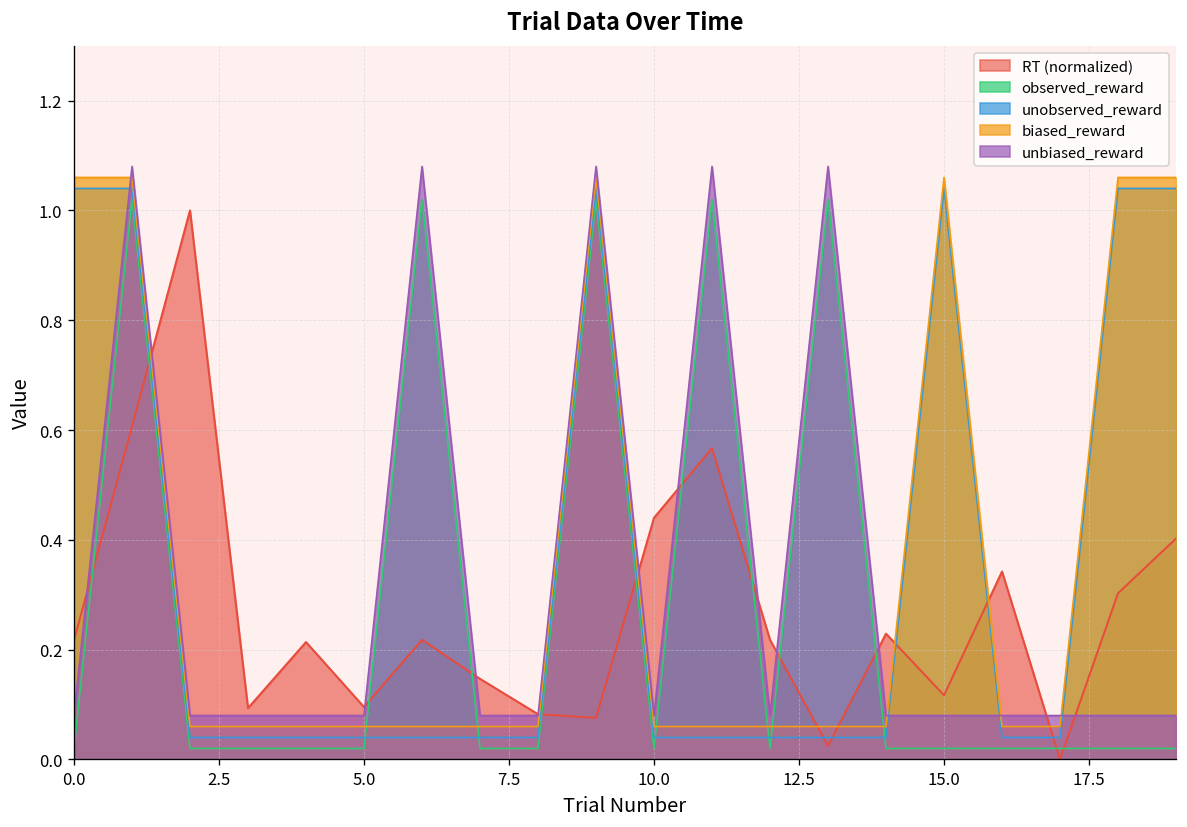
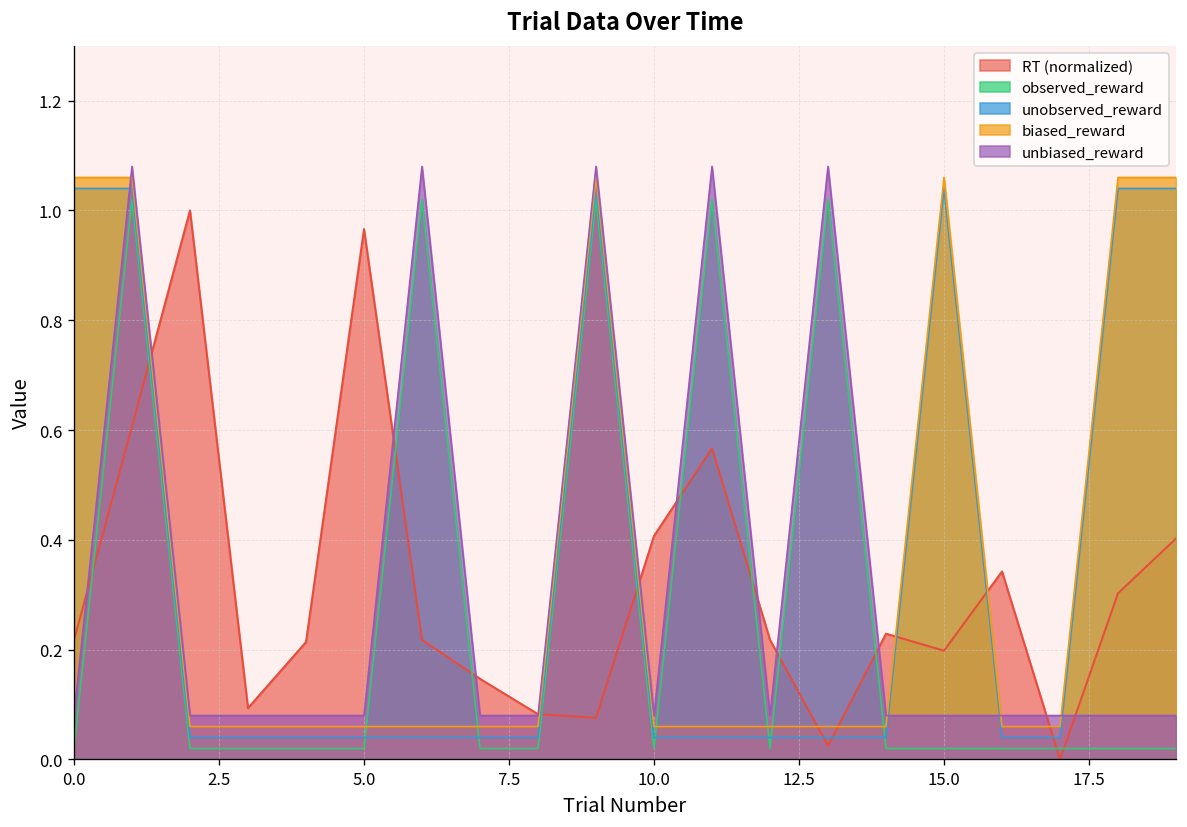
RT (normalized), 5.0: 0.10 -> 0.97
RT (normalized), 10.0: 0.44 -> 0.41
RT (normalized), 15.0: 0.12 -> 0.20
